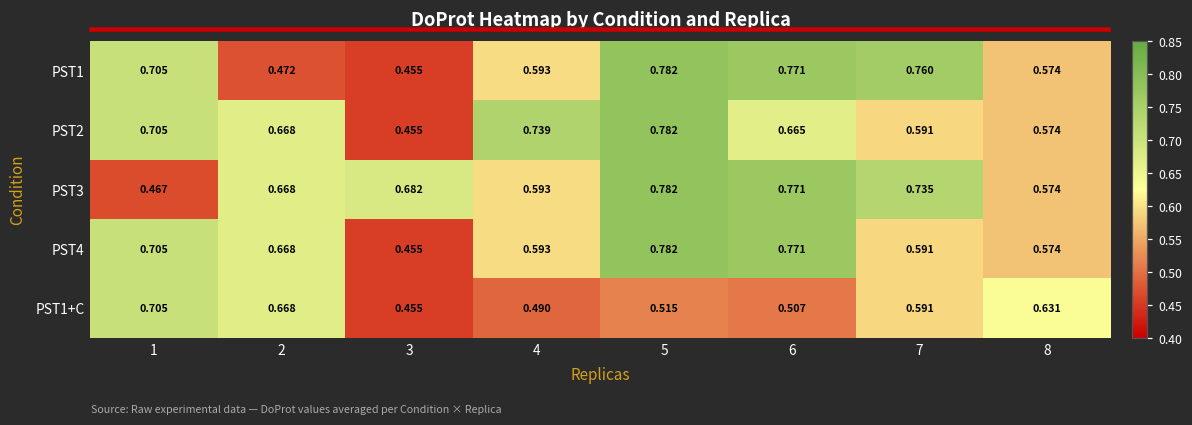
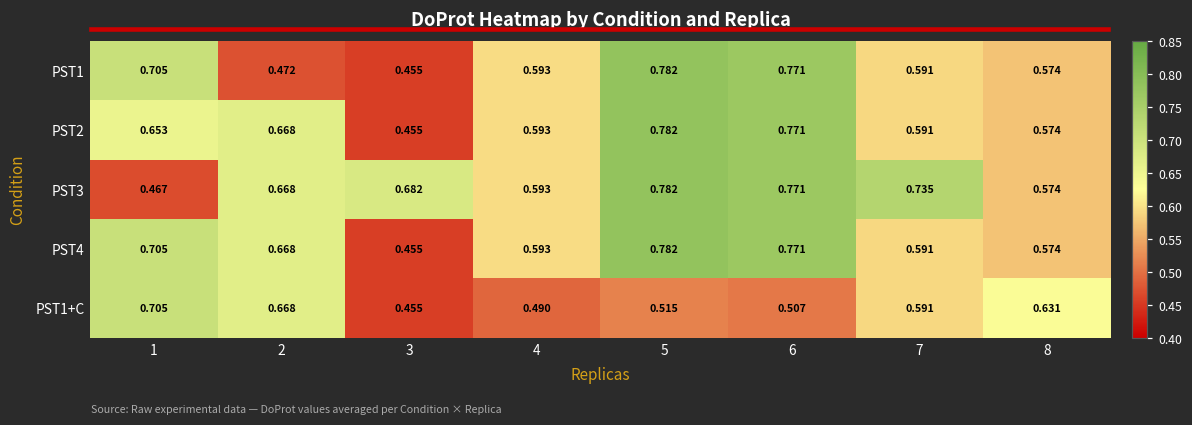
PST1, 7: 0.760 -> 0.591
PST2, 1: 0.705 -> 0.653
PST2, 4: 0.739 -> 0.593
PST2, 6: 0.665 -> 0.771
